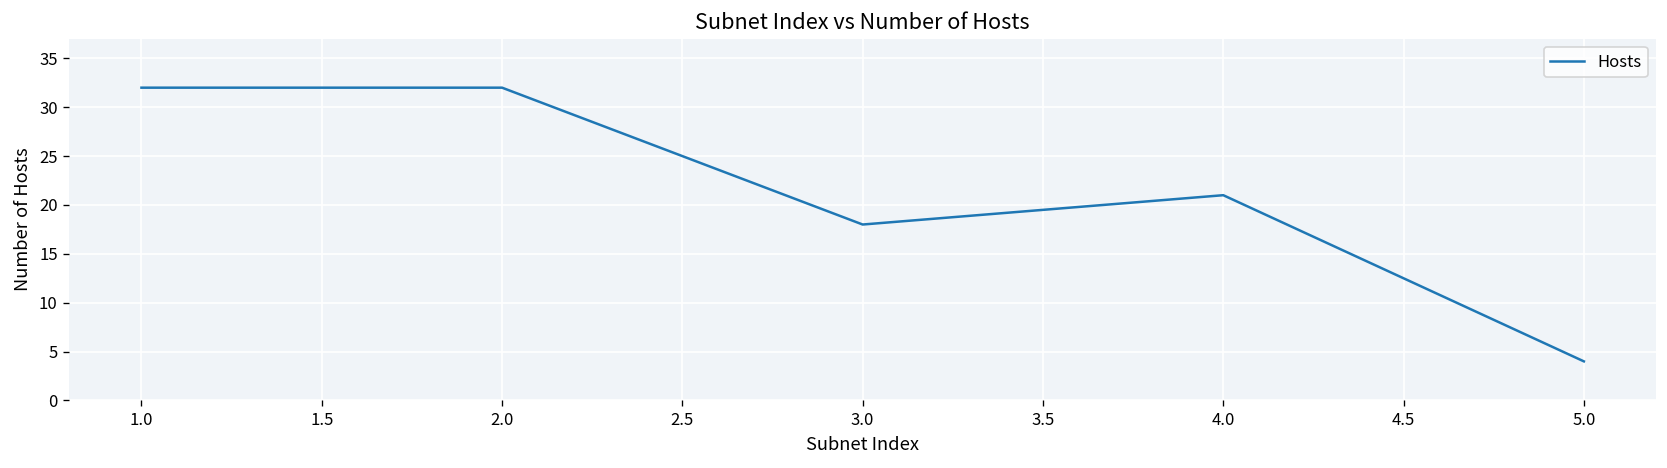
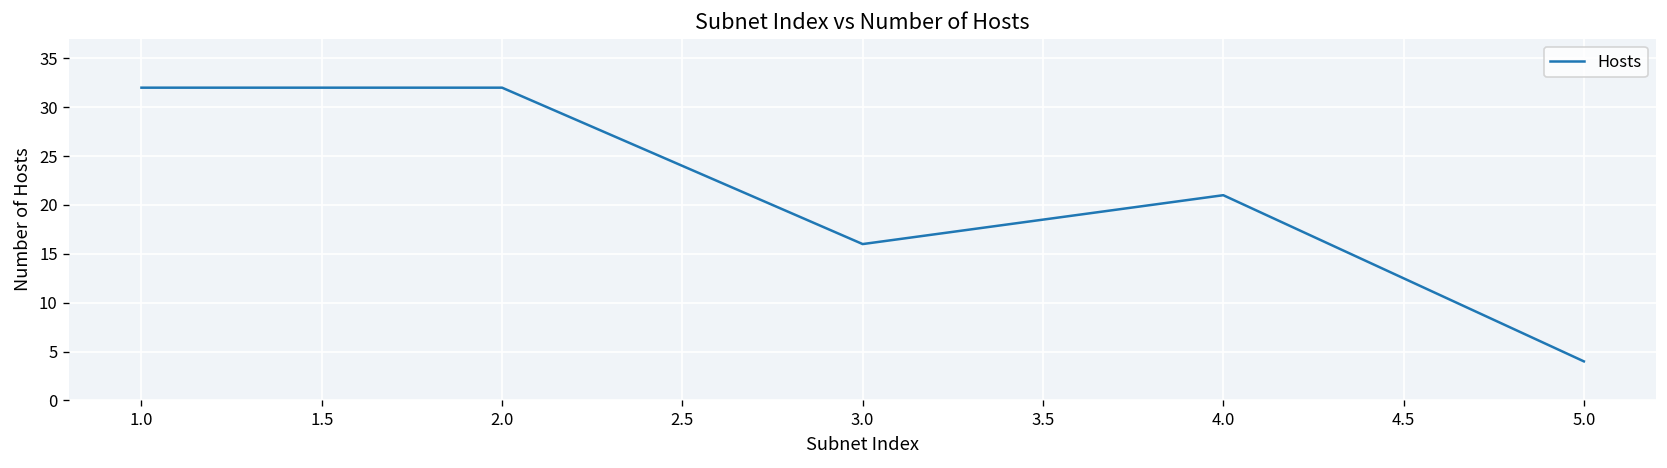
3.0: 18 -> 16
